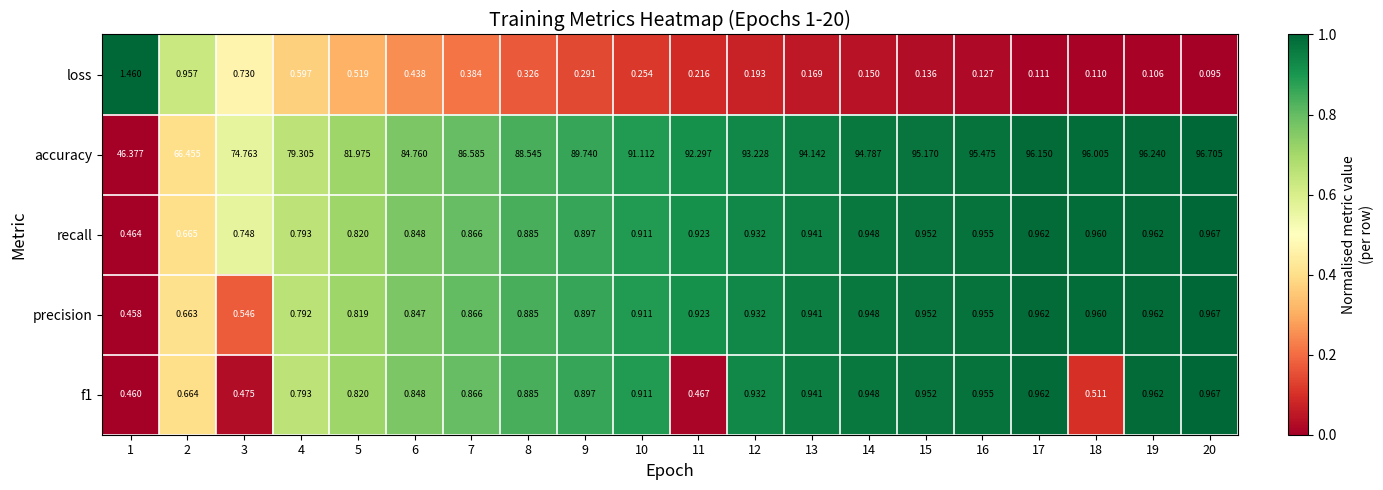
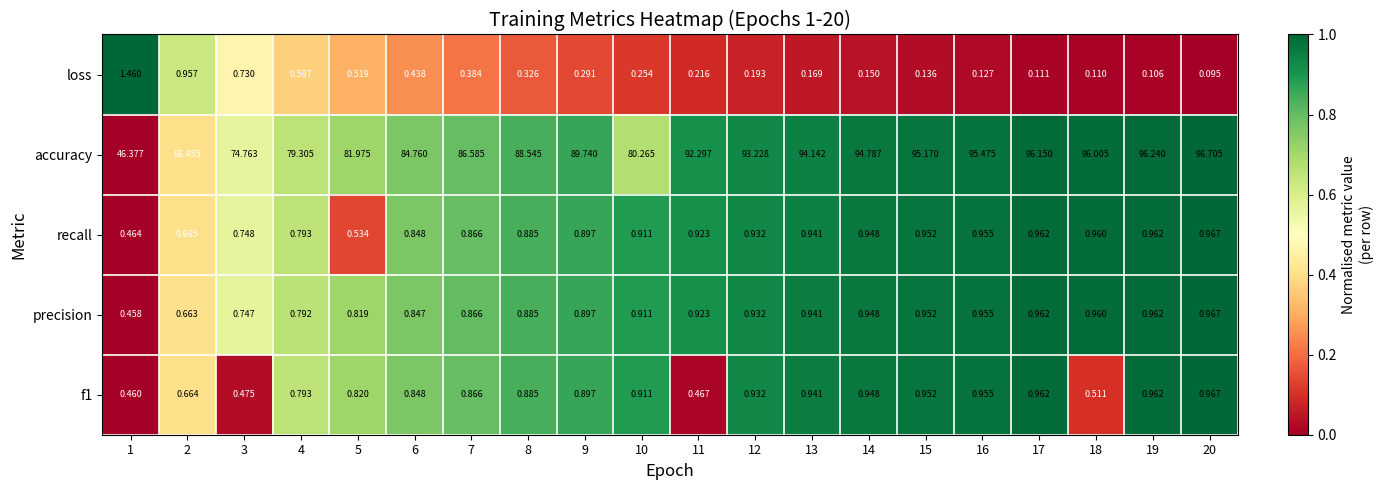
accuracy, 10: 91.112 -> 80.265
recall, 5: 0.820 -> 0.534
precision, 3: 0.546 -> 0.747
